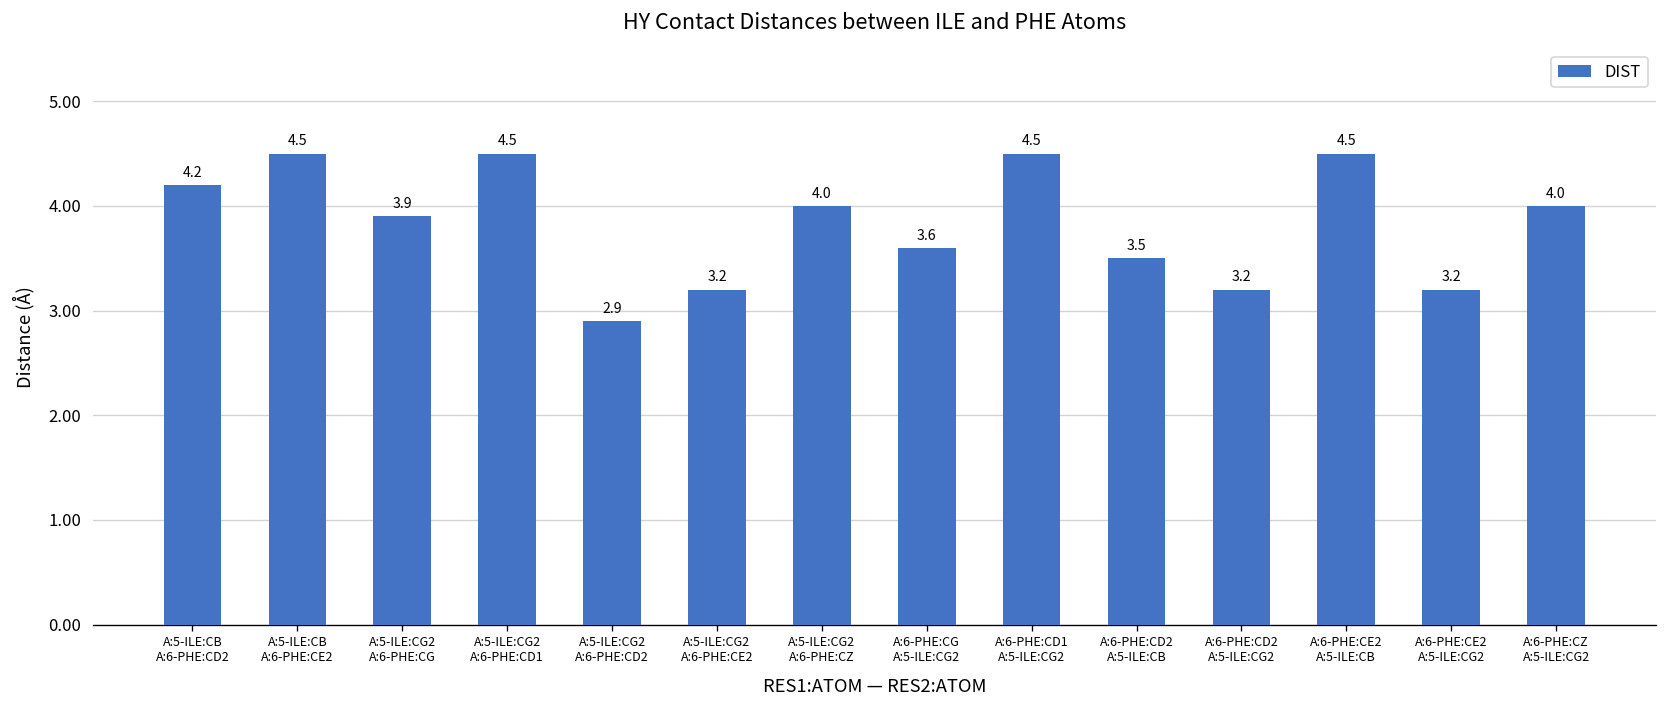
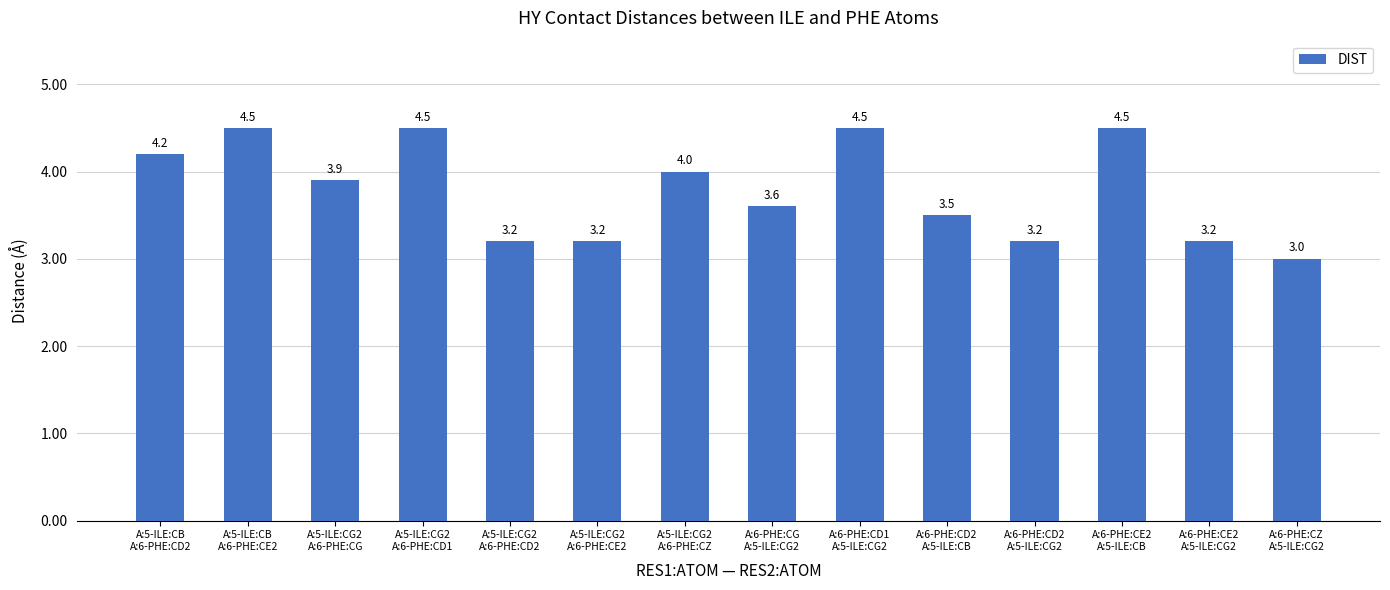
A:5-ILE:CG2 A:6-PHE:CD2: 2.9 -> 3.2
A:6-PHE:CZ A:5-ILE:CG2: 4.0 -> 3.0
